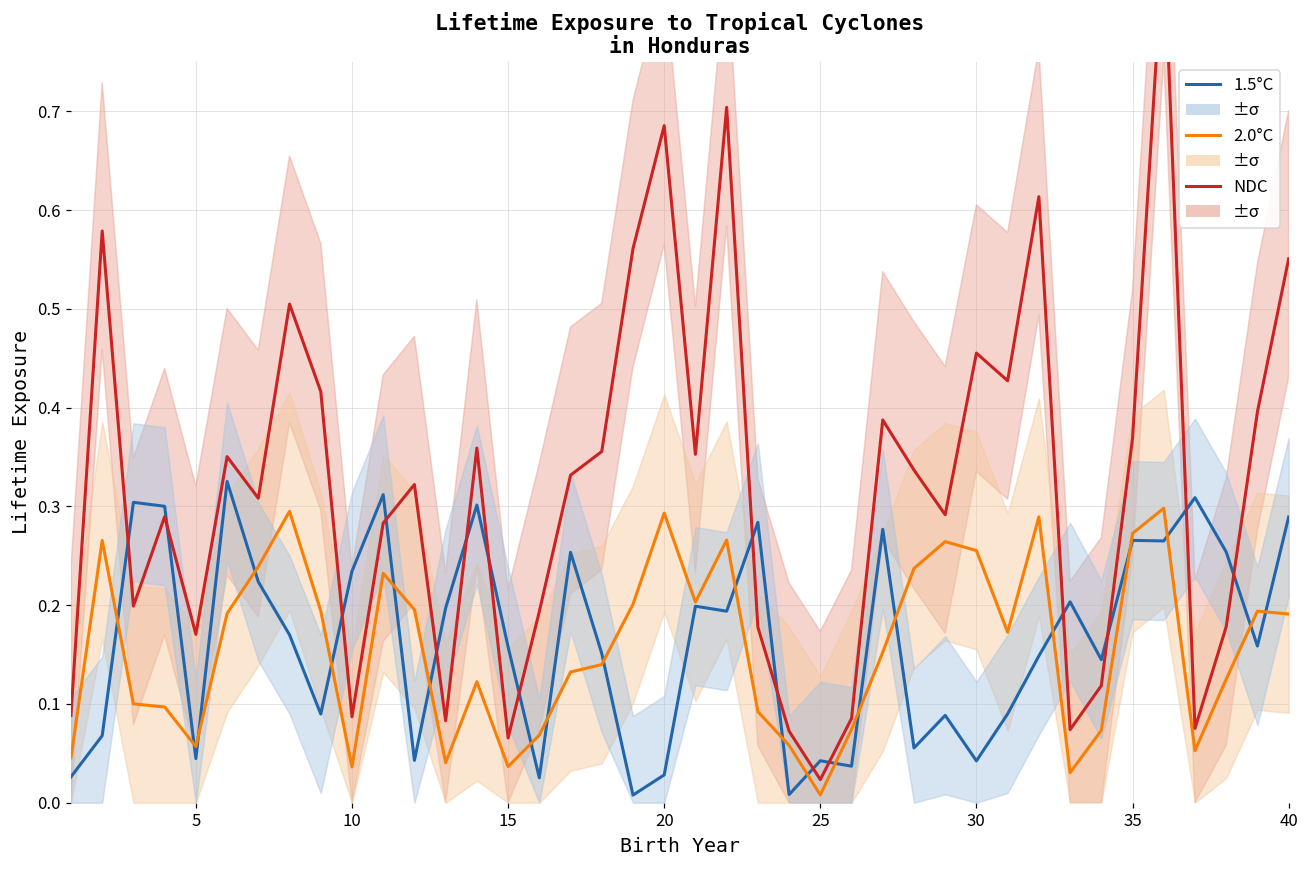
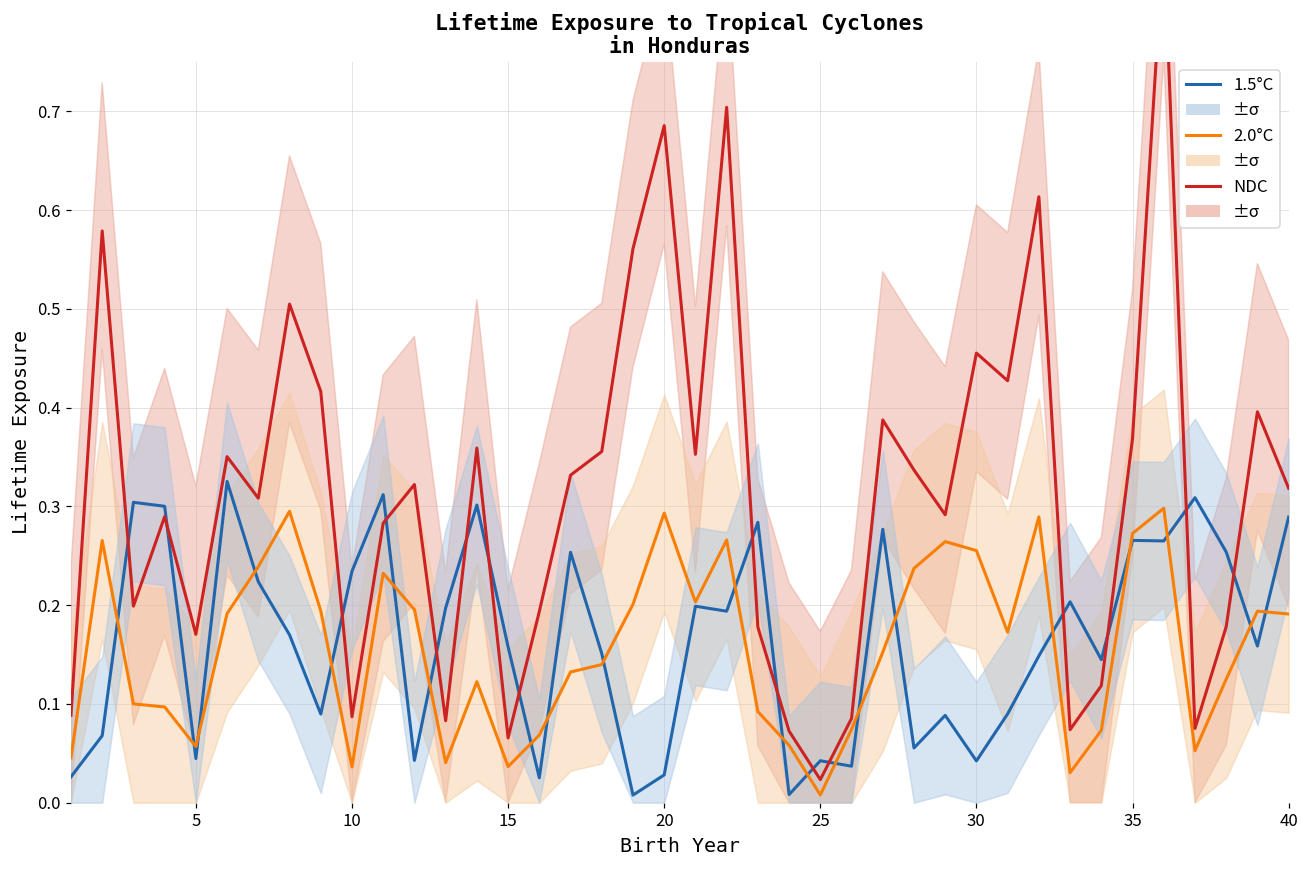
NDC, 40: 0.55 -> 0.32
